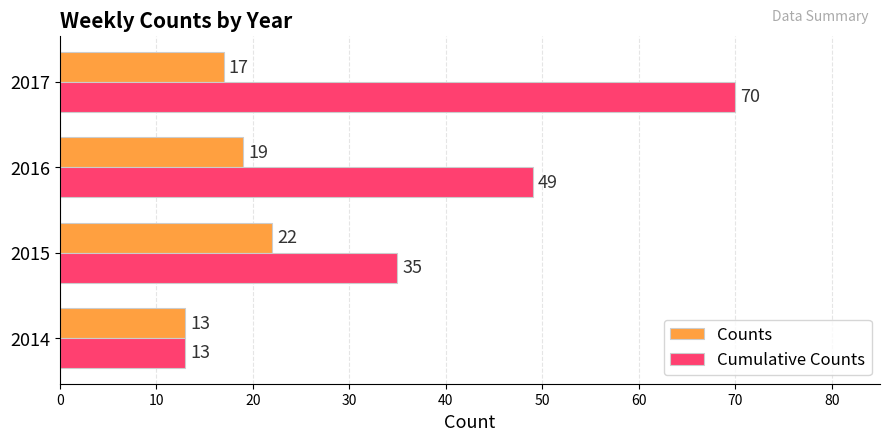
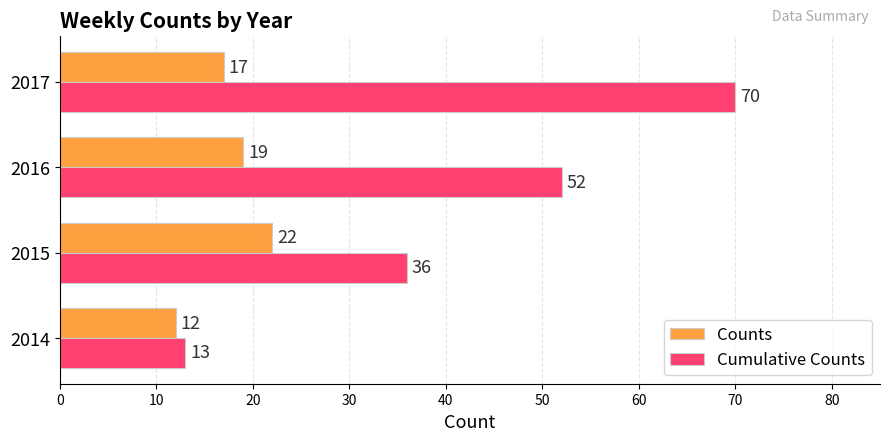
Cumulative Counts, 2016: 49 -> 52
Cumulative Counts, 2015: 35 -> 36
Counts, 2014: 13 -> 12
